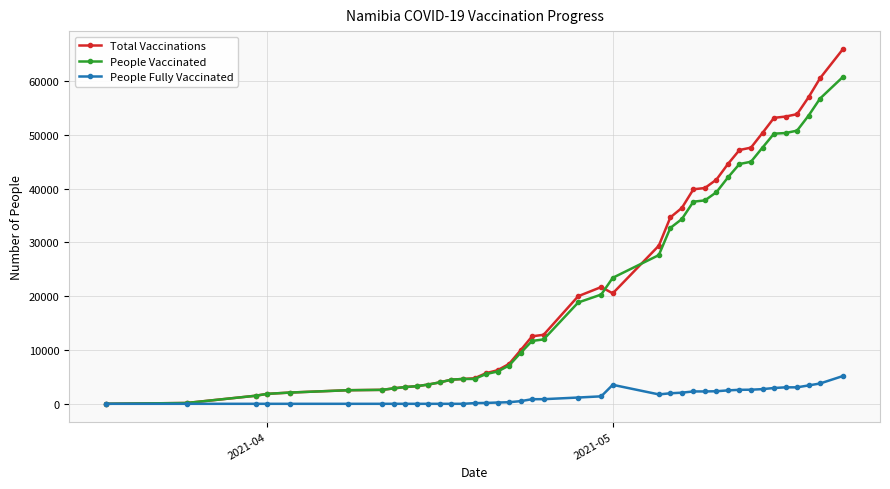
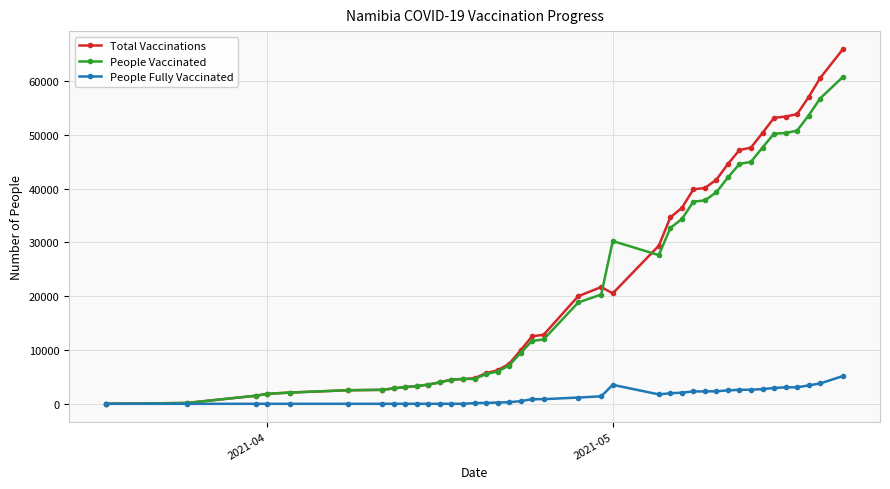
People Vaccinated, 2021-05: 23000 -> 30000
